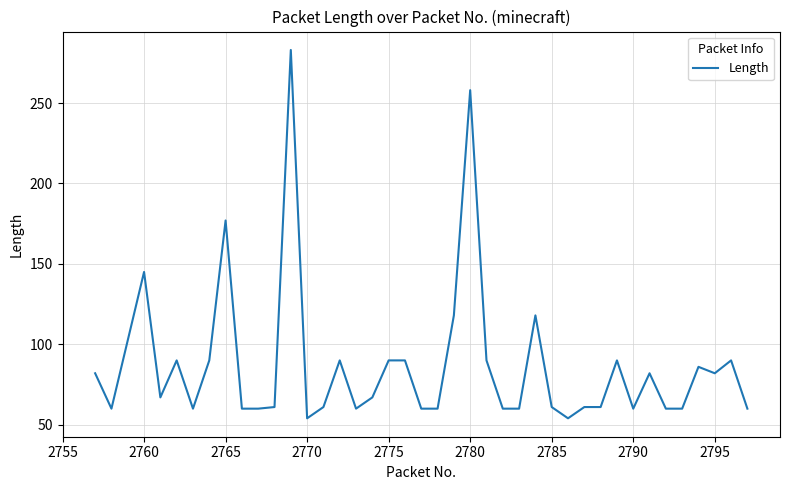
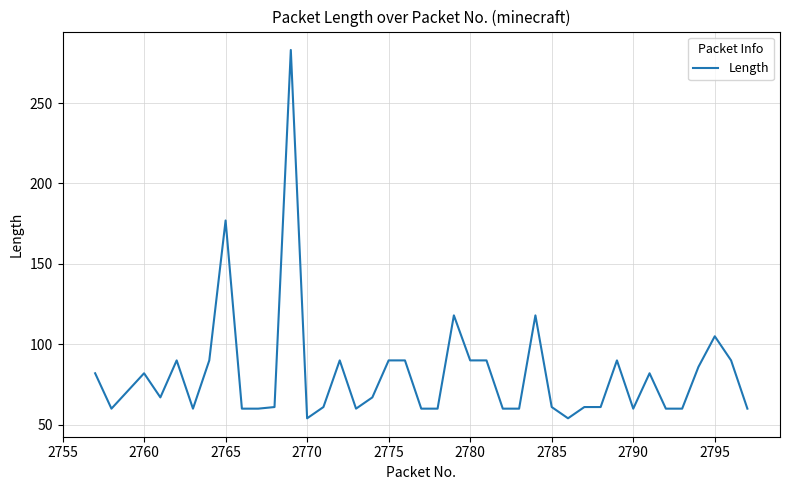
2760: 145 -> 82
2780: 258 -> 90
2795: 82 -> 105
